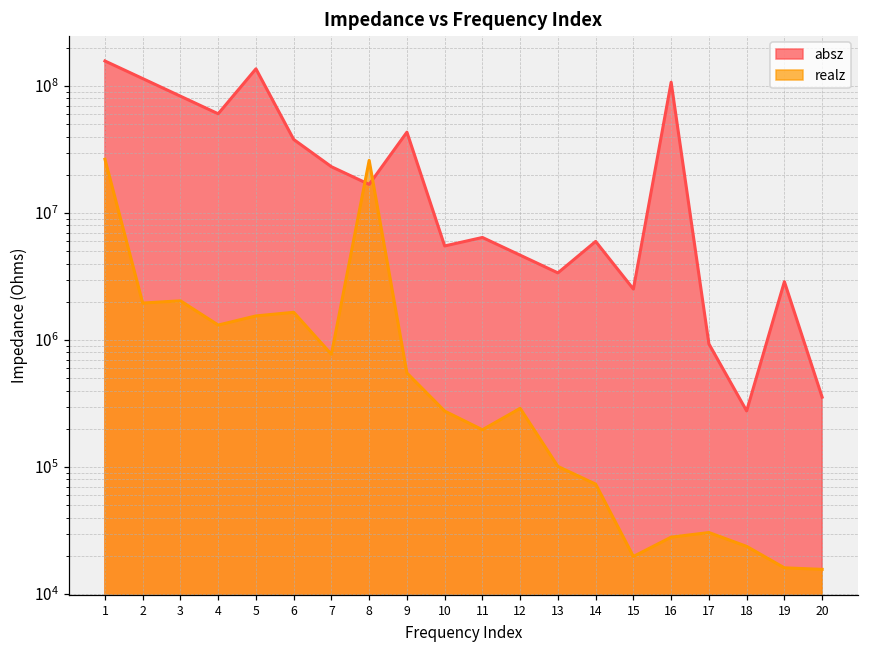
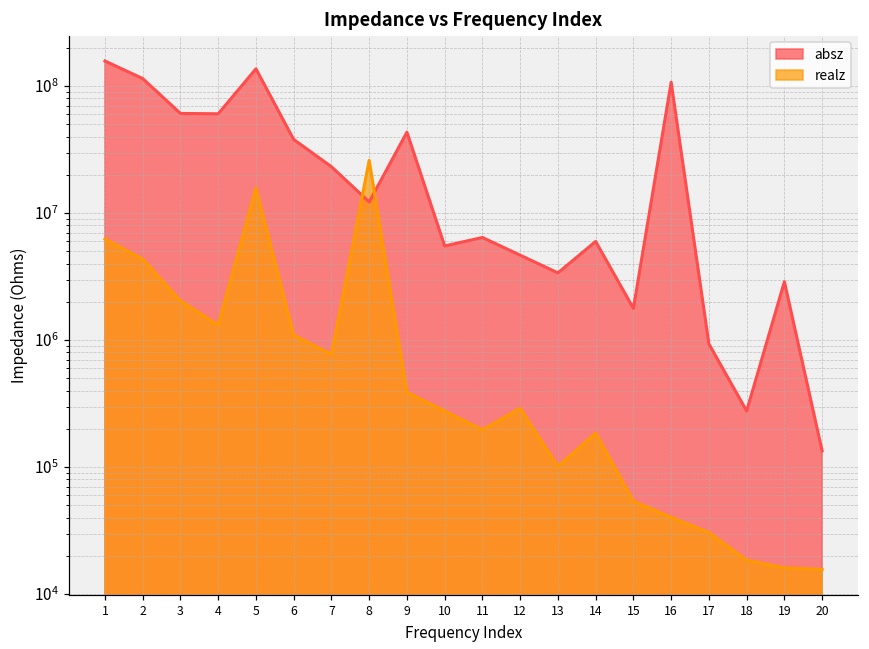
realz, 1: 27000000 -> 6000000
realz, 2: 2000000 -> 4300000
absz, 3: 80000000 -> 60000000
realz, 5: 1600000 -> 16000000
realz, 6: 1700000 -> 1100000
absz, 8: 17000000 -> 12000000
realz, 9: 600000 -> 390000
realz, 14: 70000 -> 190000
absz, 15: 2500000 -> 1800000
realz, 15: 20000 -> 50000
realz, 16: 28000 -> 40000
realz, 18: 24000 -> 19000
absz, 20: 360000 -> 130000
